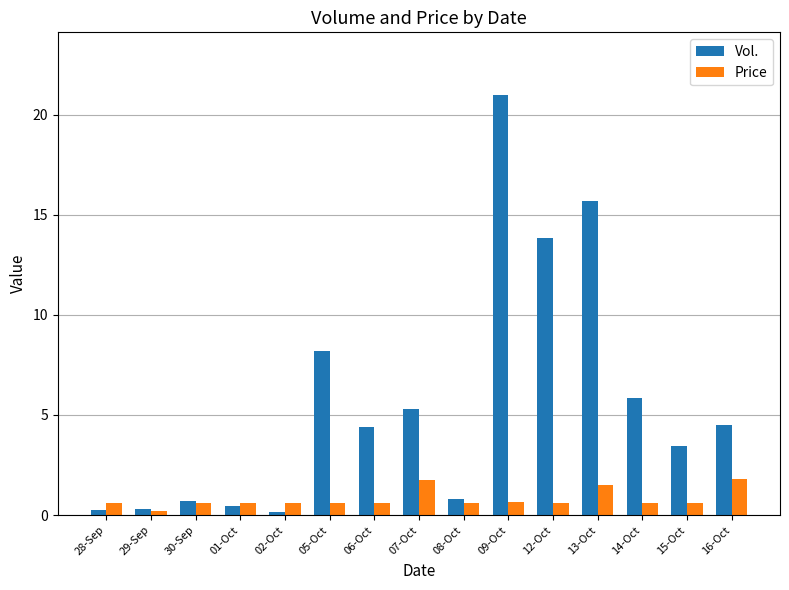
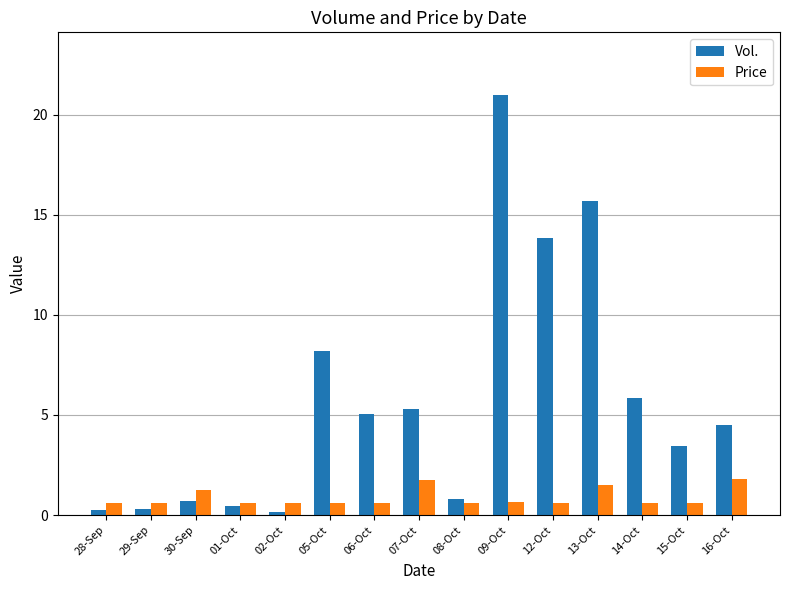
Price, 29-Sep: 0.2 -> 0.6
Price, 30-Sep: 0.6 -> 1.3
Vol., 06-Oct: 4.4 -> 5.1
